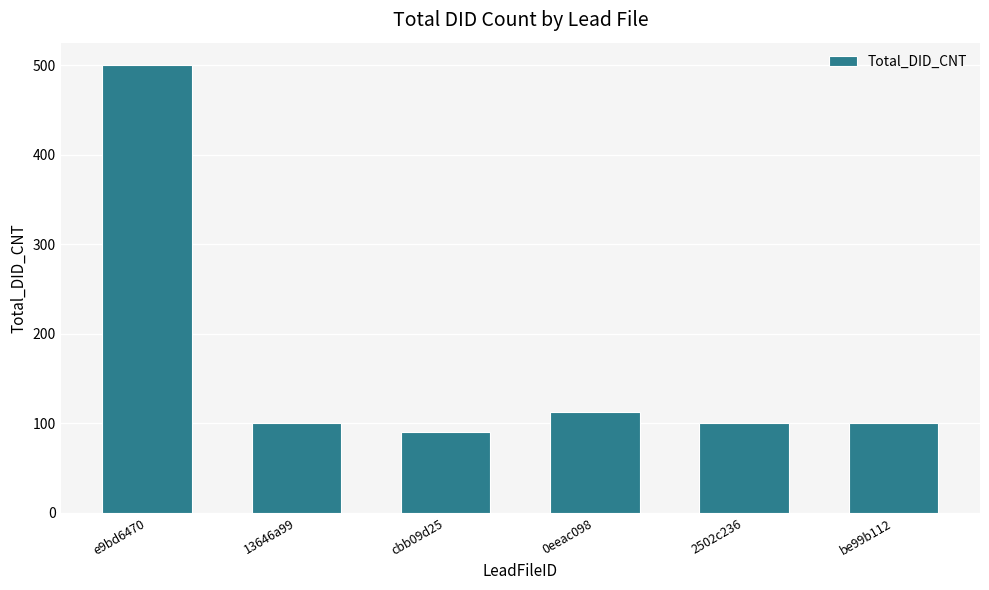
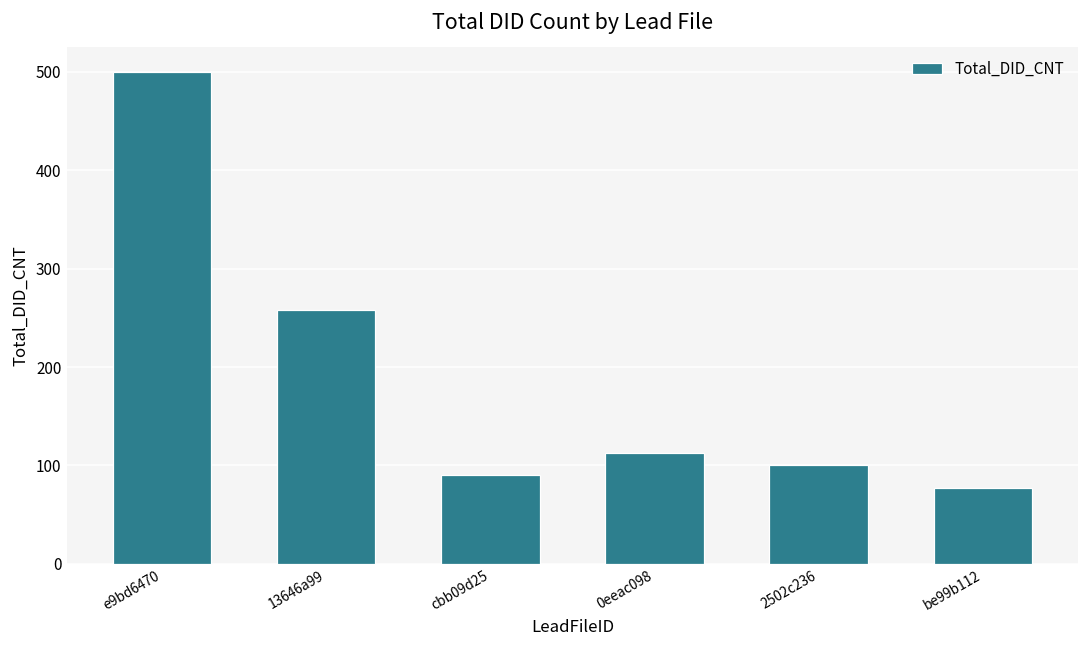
13646a99: 100 -> 260
be99b112: 100 -> 80
